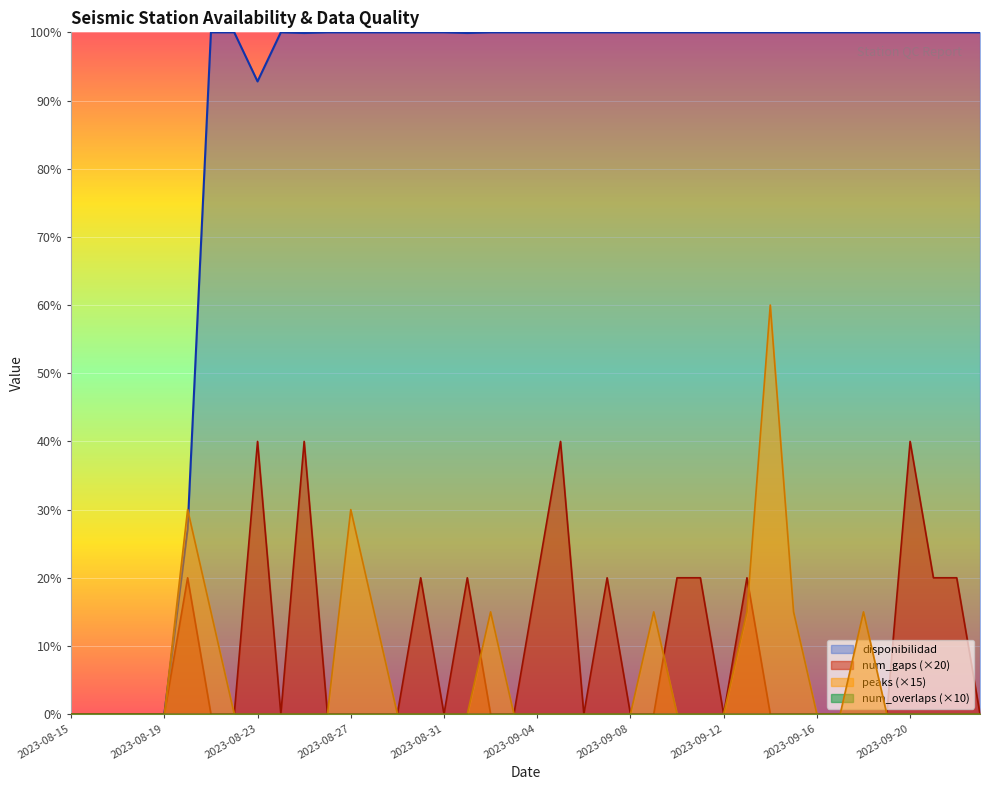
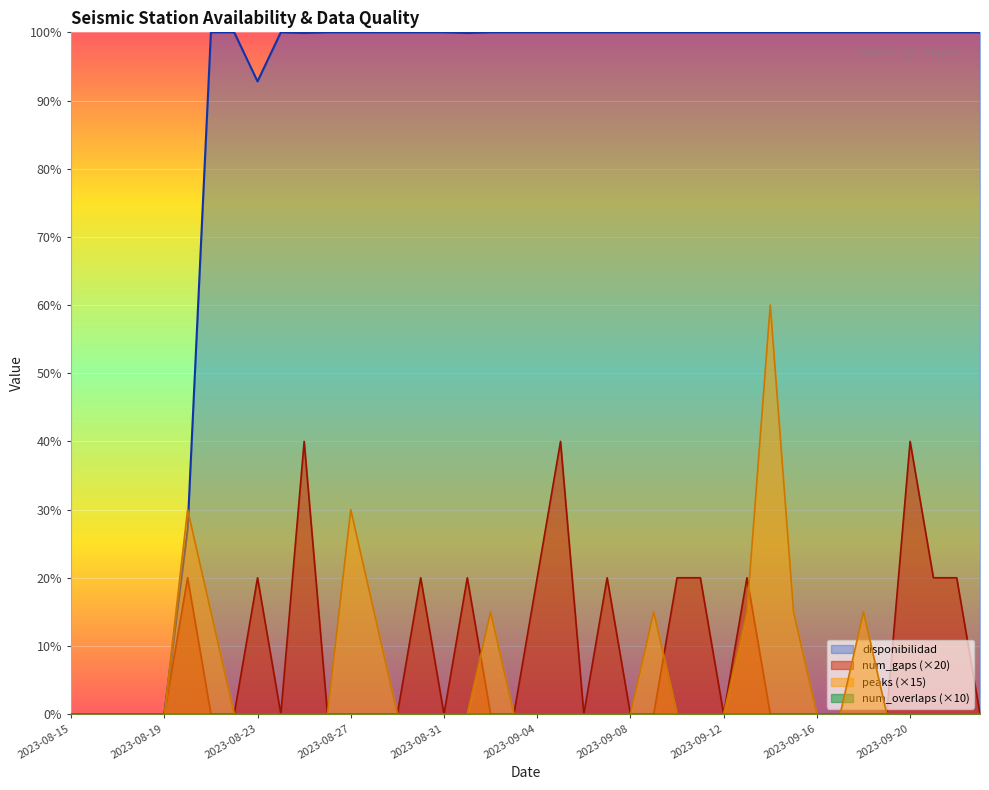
num_gaps (×20), 2023-08-23: 40% -> 20%
